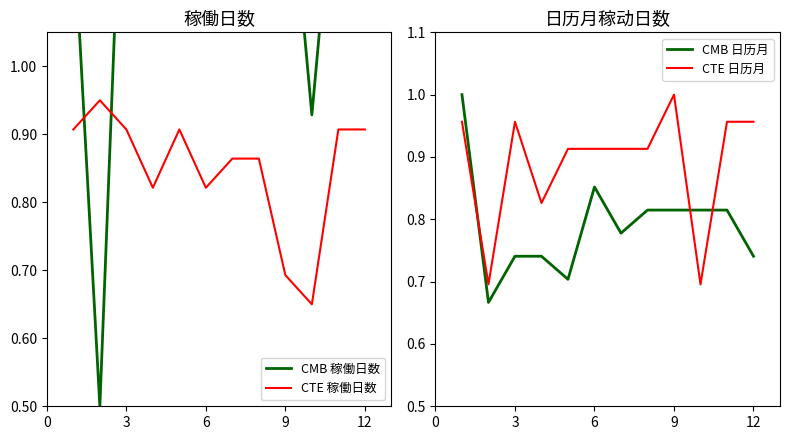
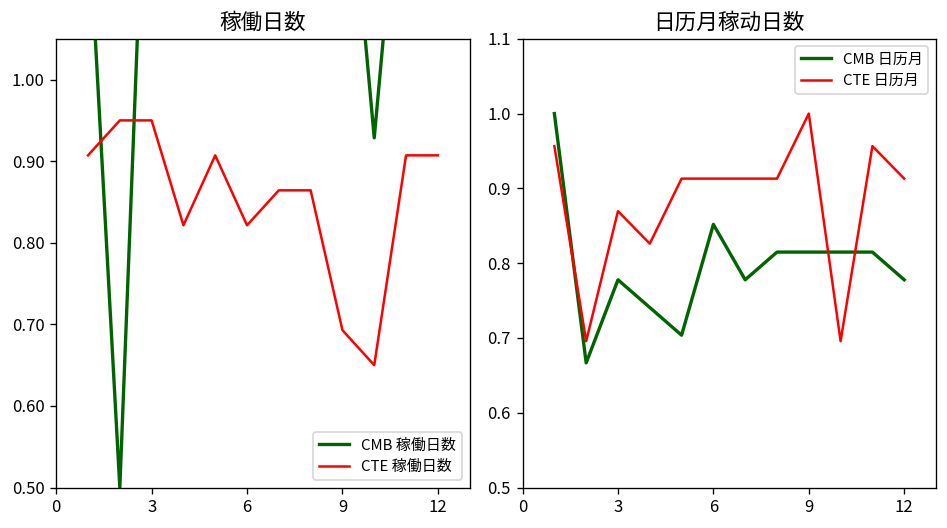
稼働日数, CTE 稼働日数, 3: 0.91 -> 0.95
日历月稼动日数, CMB 日历月, 3: 0.74 -> 0.78
日历月稼动日数, CTE 日历月, 3: 0.96 -> 0.87
日历月稼动日数, CMB 日历月, 12: 0.74 -> 0.78
日历月稼动日数, CTE 日历月, 12: 0.96 -> 0.91
